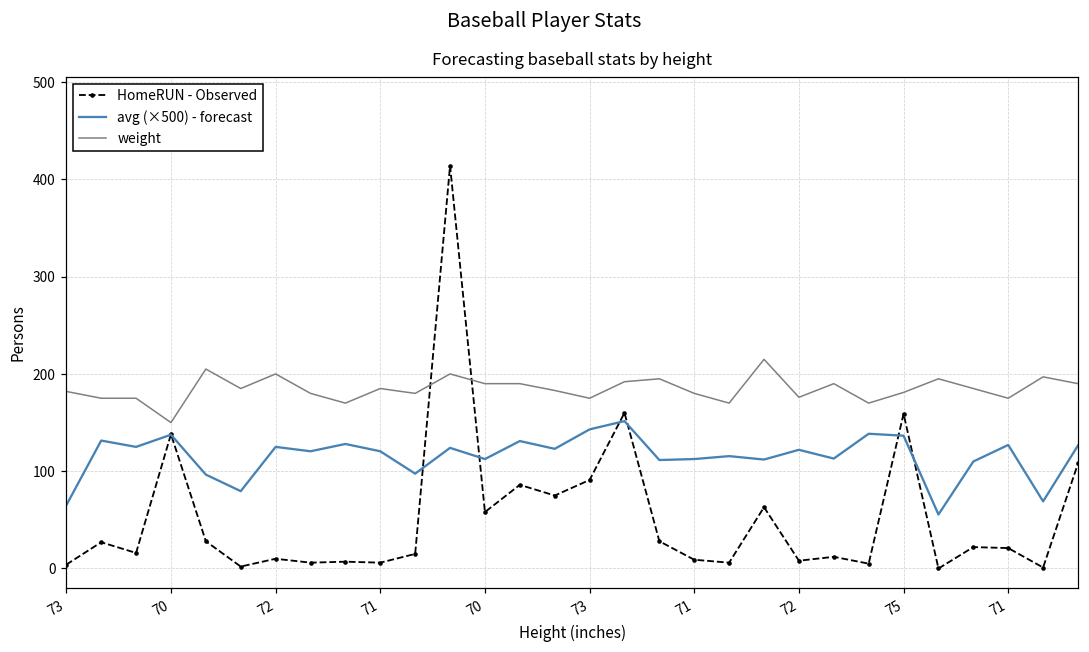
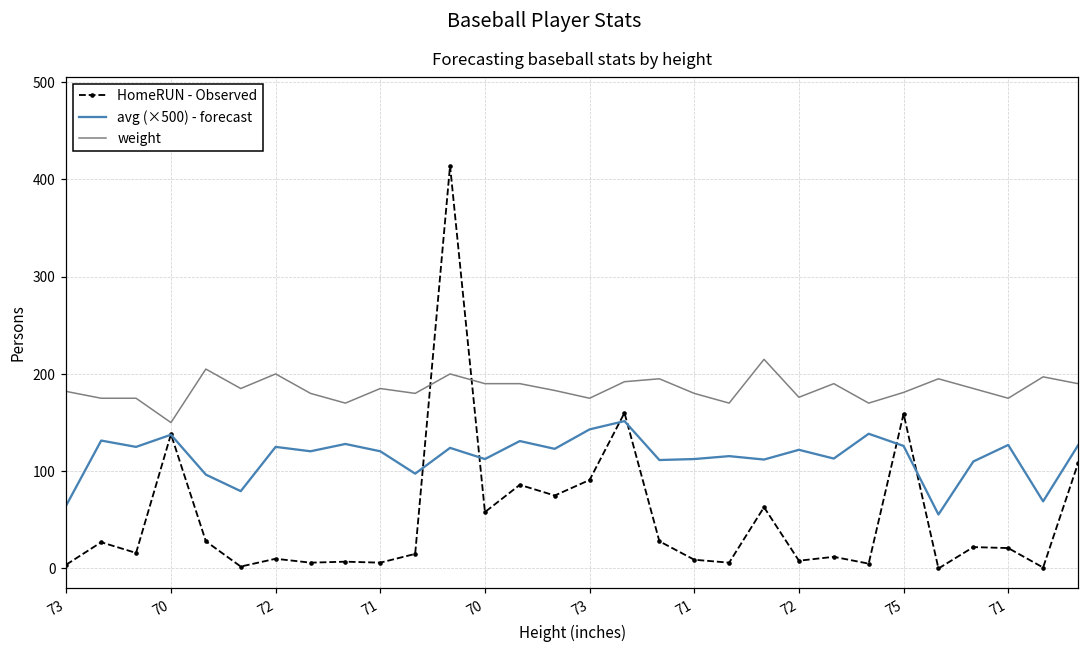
avg (×500) - forecast, 75: 140 -> 130
